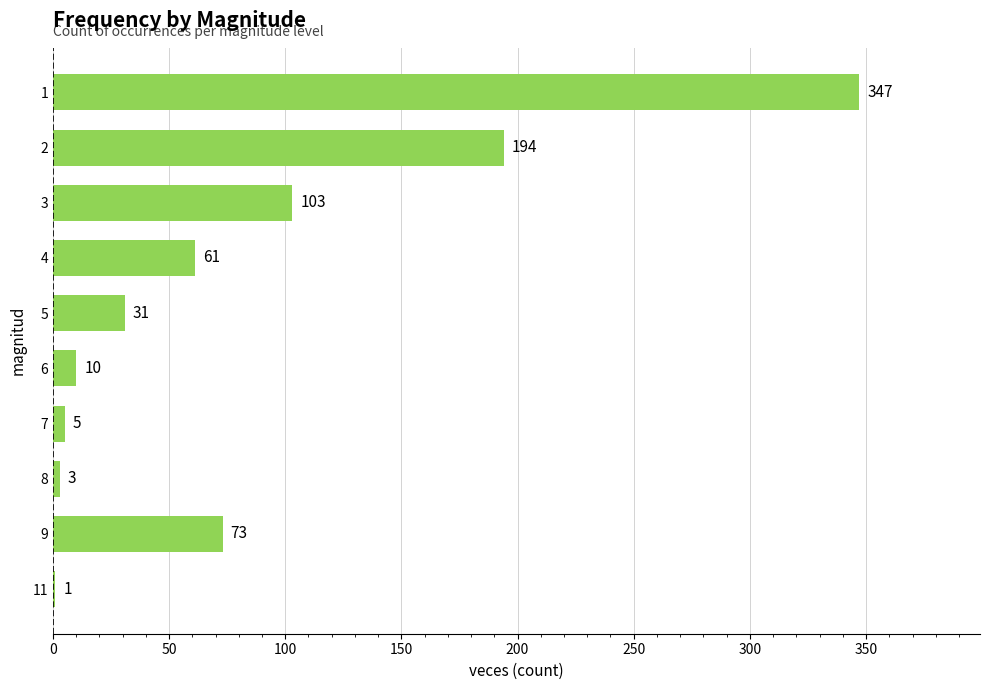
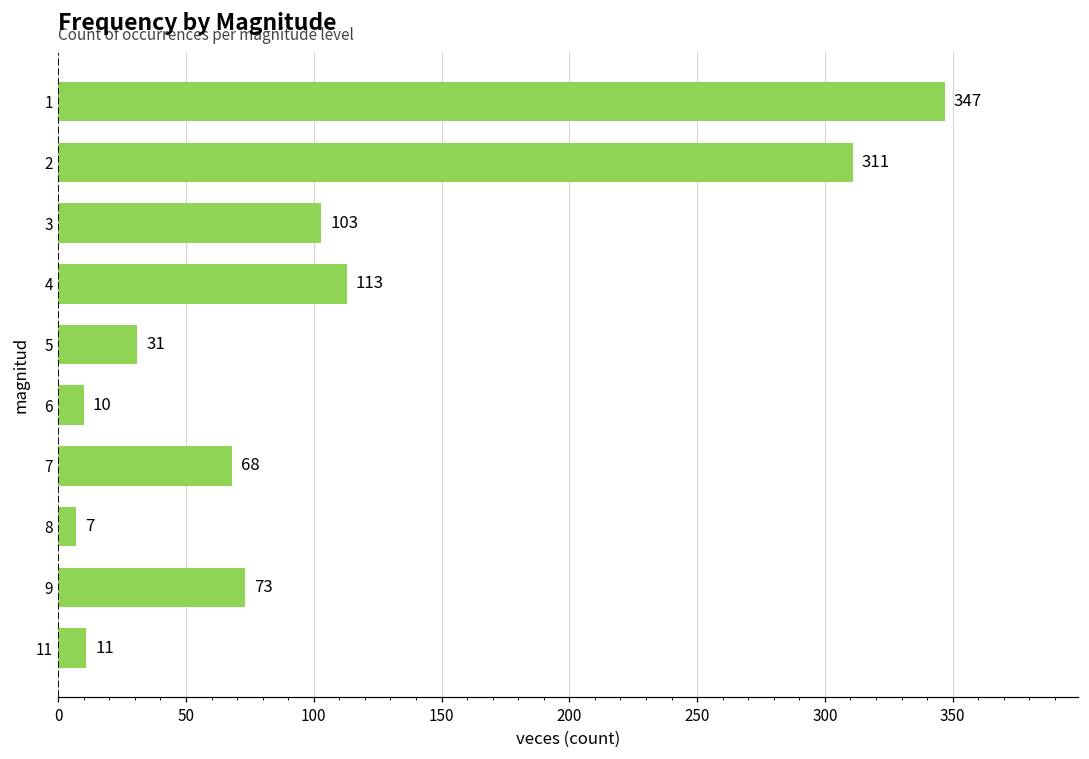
2: 194 -> 311
4: 61 -> 113
7: 5 -> 68
8: 3 -> 7
11: 1 -> 11
